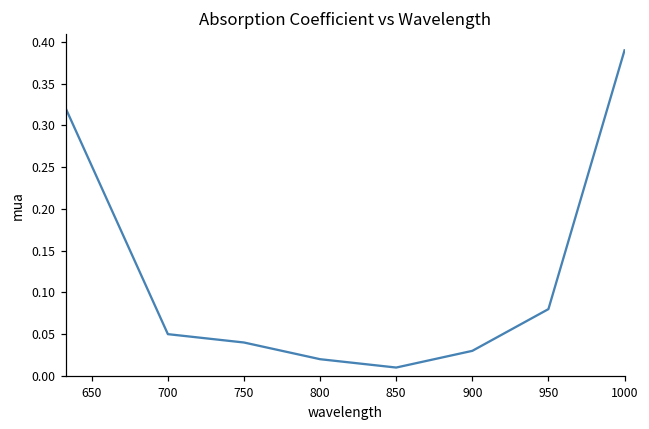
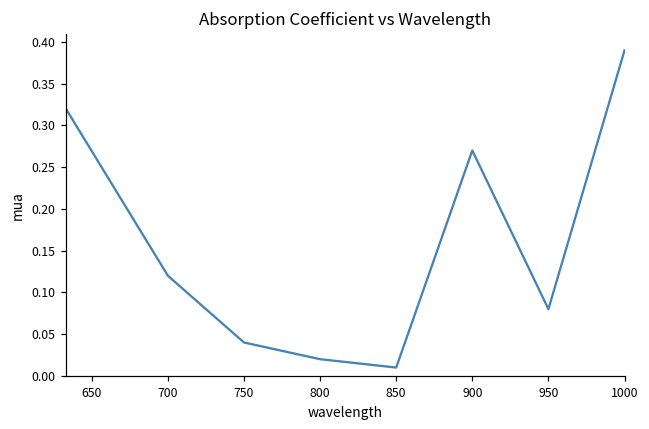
700: 0.05 -> 0.12
900: 0.03 -> 0.27
